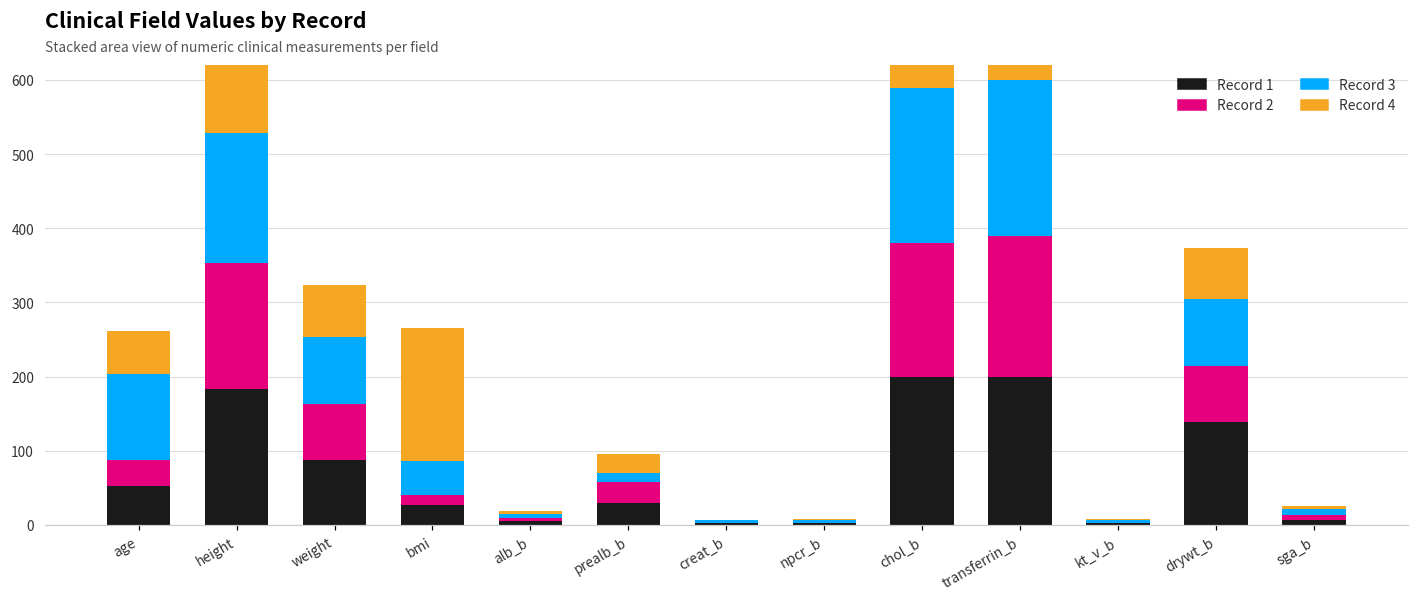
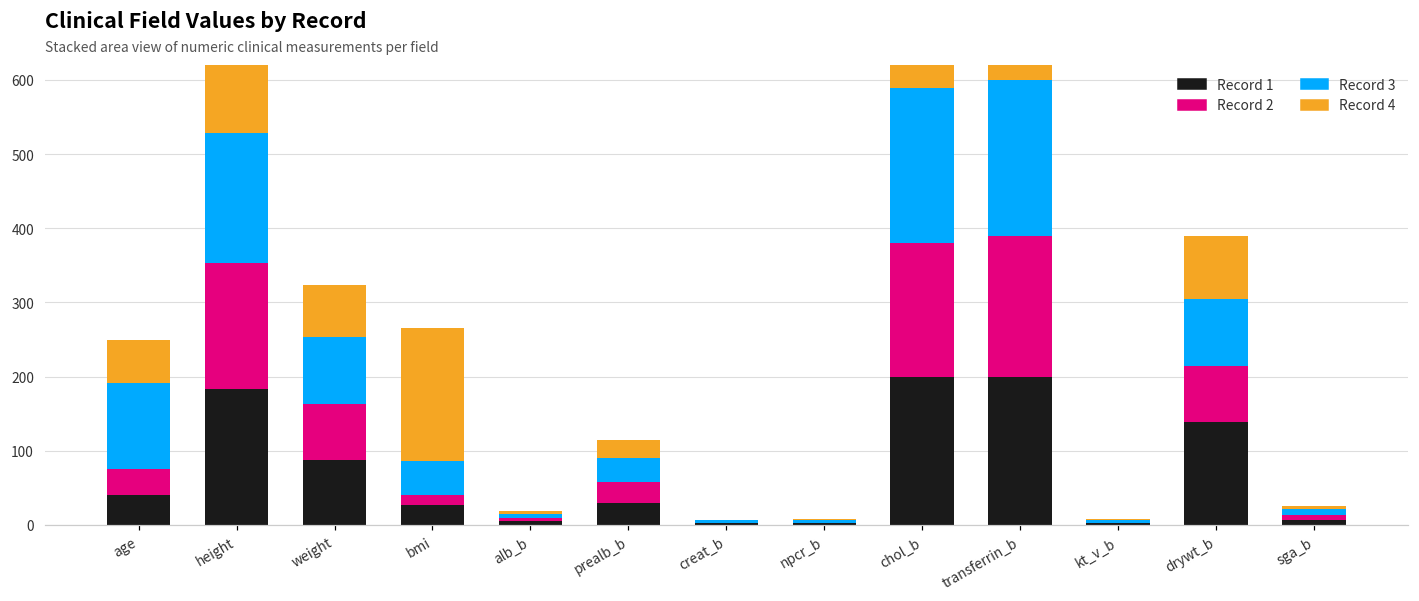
Record 1, age: 50 -> 40
Record 3, prealb_b: 10 -> 30
Record 4, drywt_b: 70 -> 90
